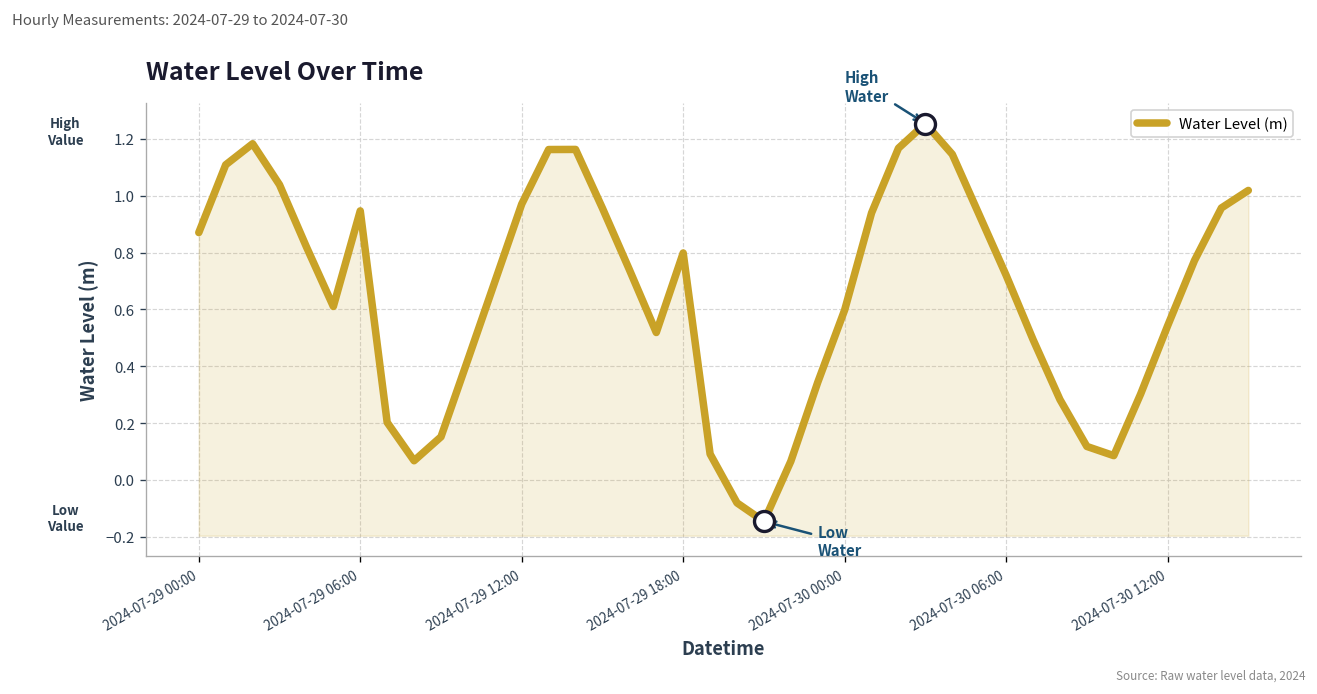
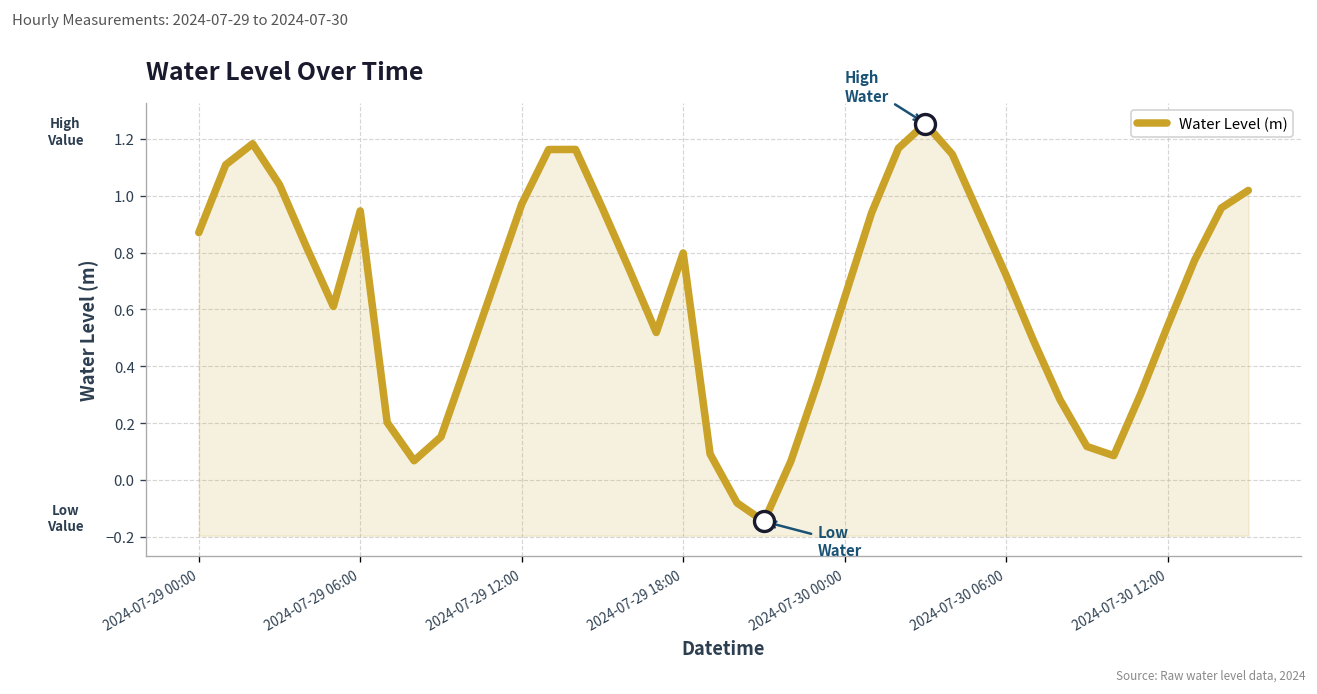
Water Level (m), 2024-07-30 00:00: 0.60 -> 0.64
